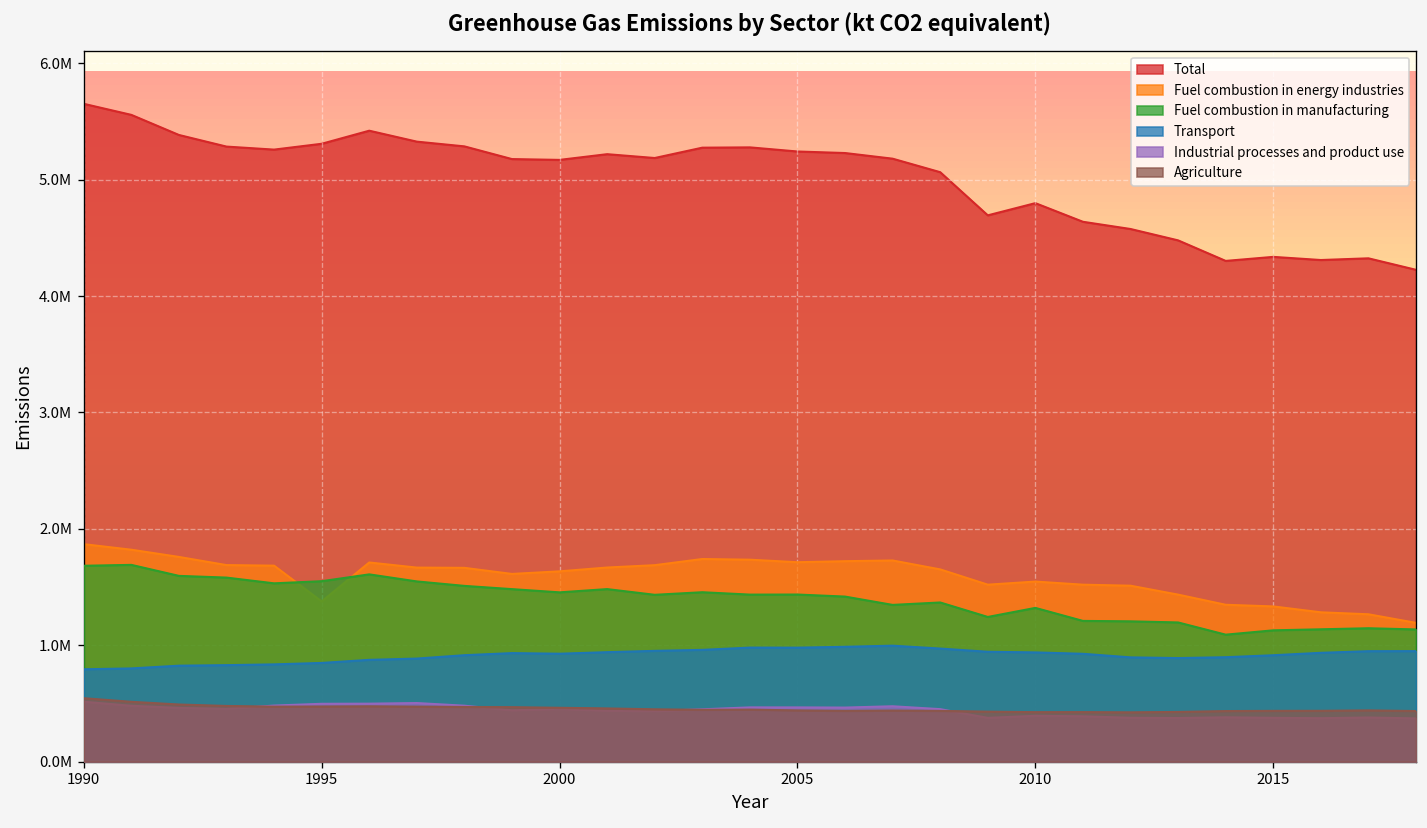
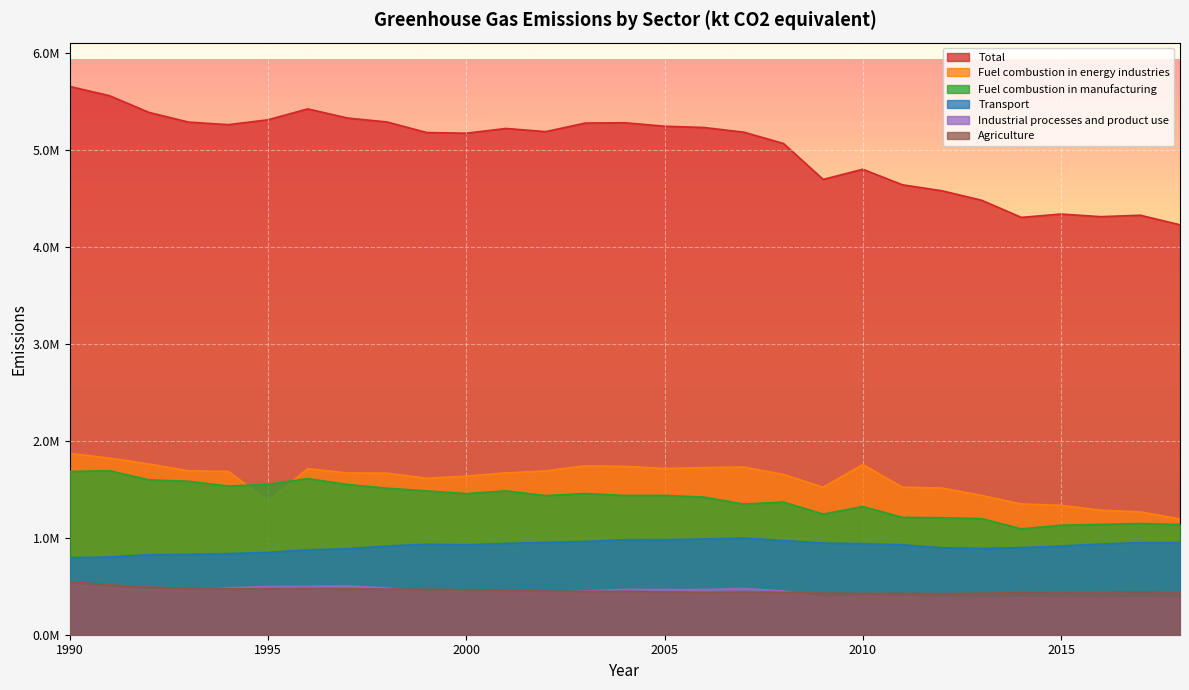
Fuel combustion in energy industries, 2010: 1500000 -> 1800000
